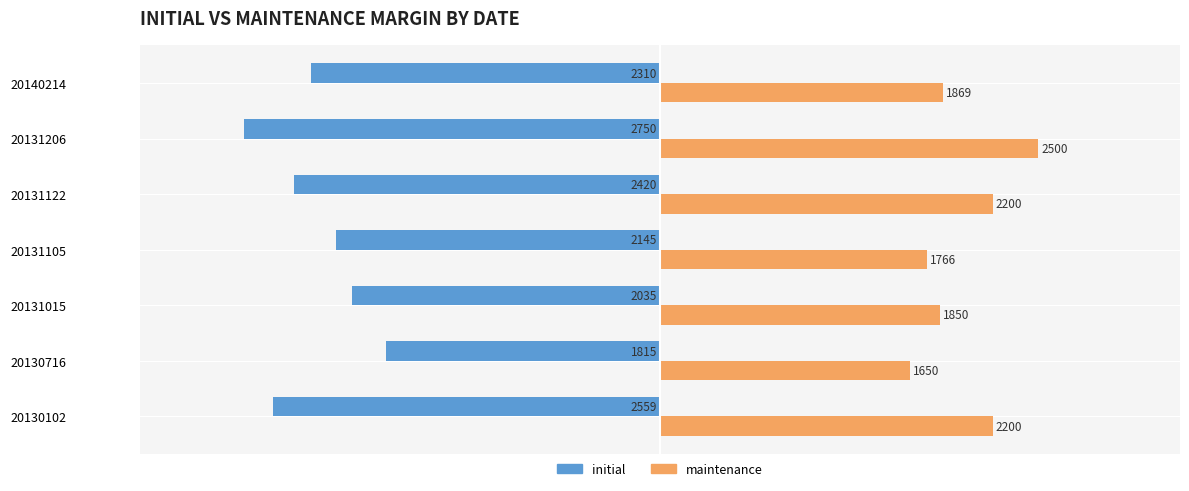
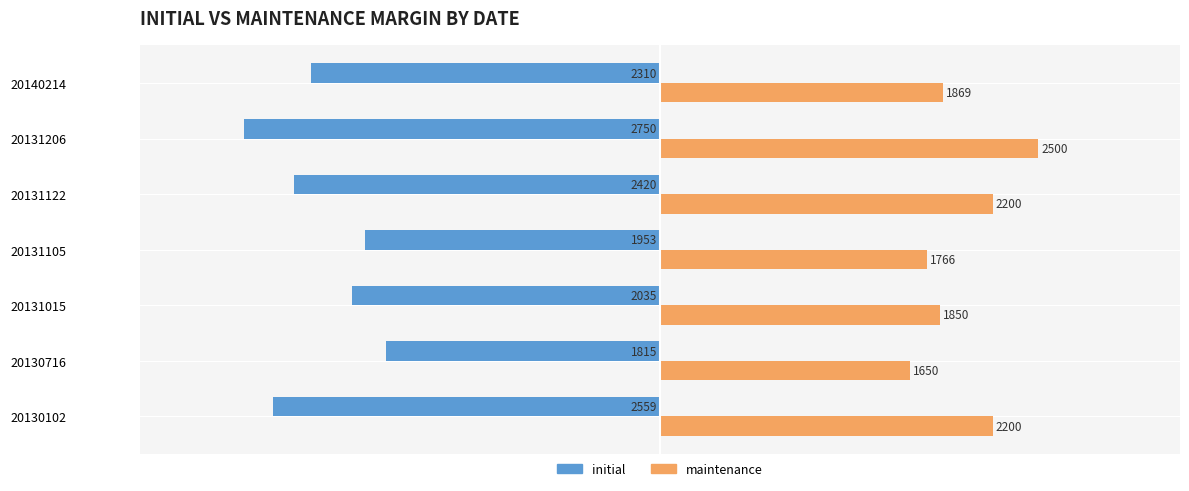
initial, 20131105: 2145 -> 1953
